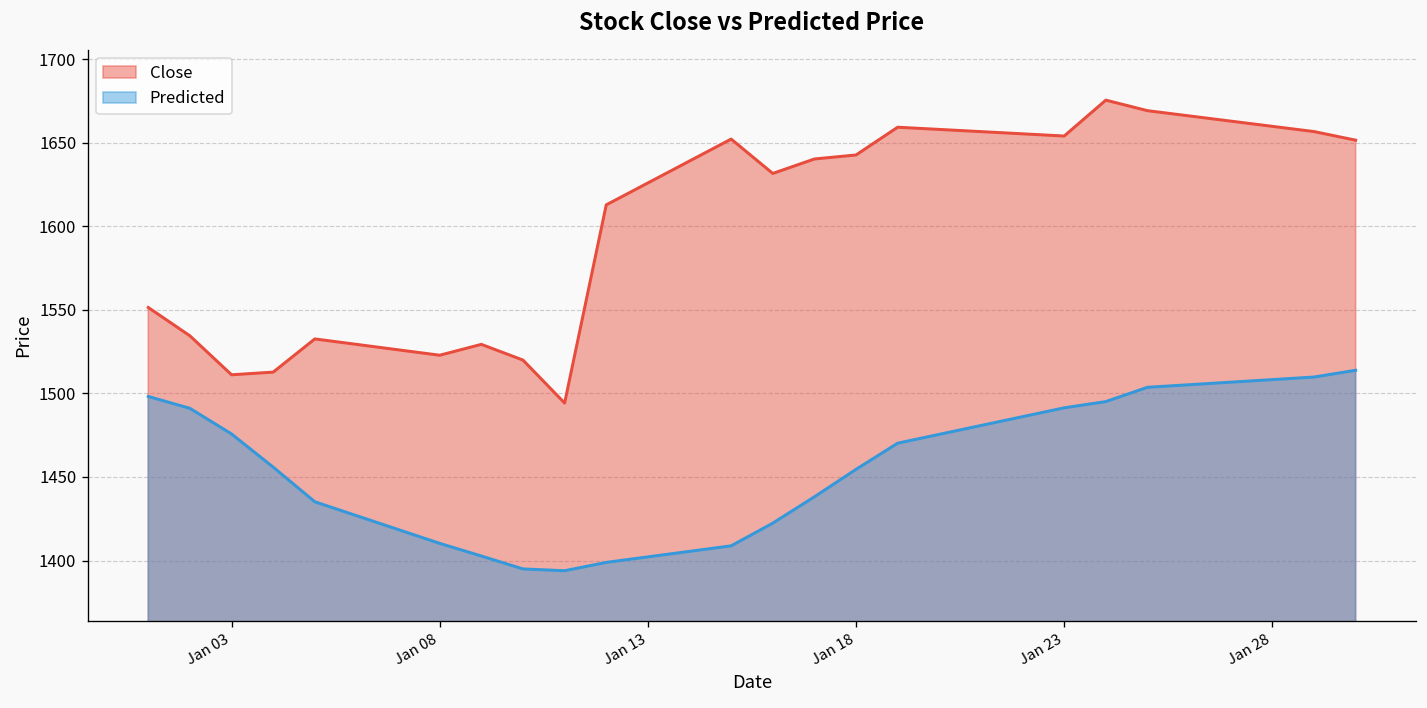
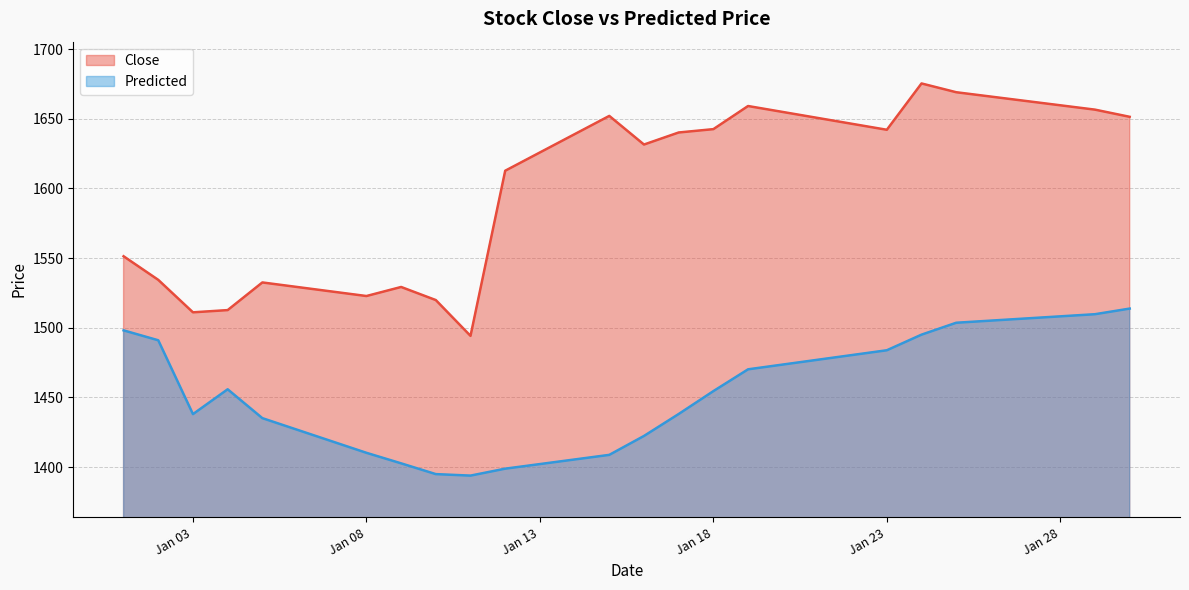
Predicted, Jan 03: 1476 -> 1438
Close, Jan 23: 1654 -> 1642
Predicted, Jan 23: 1491 -> 1484
